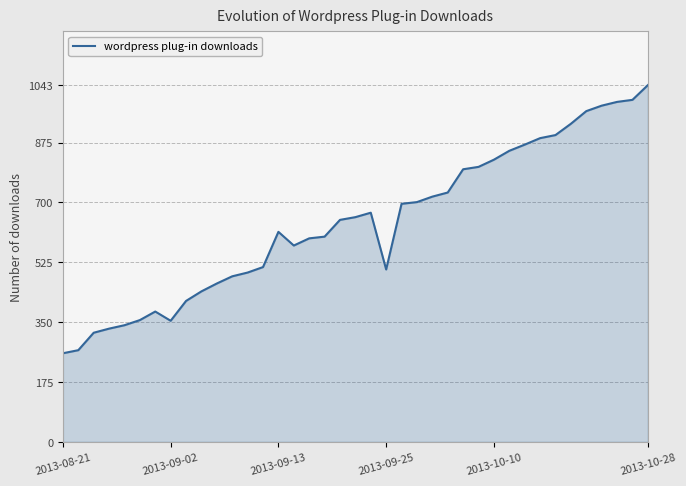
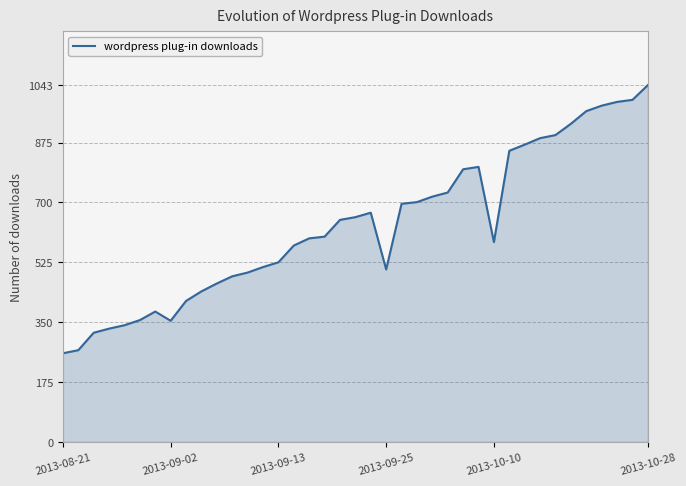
2013-09-13: 610 -> 530
2013-10-10: 830 -> 580
